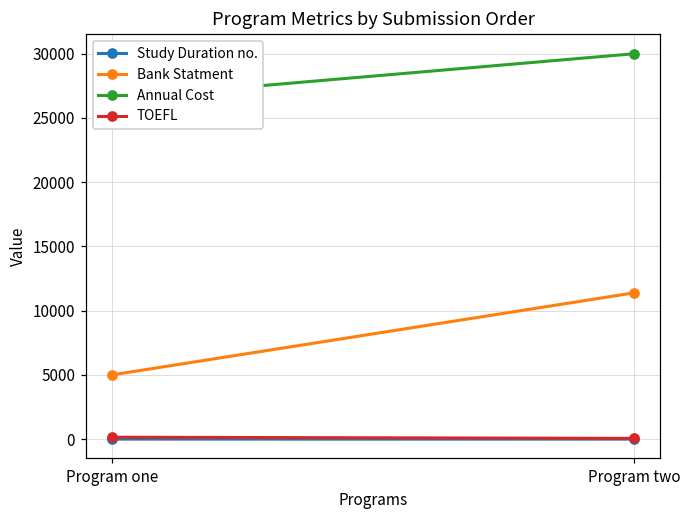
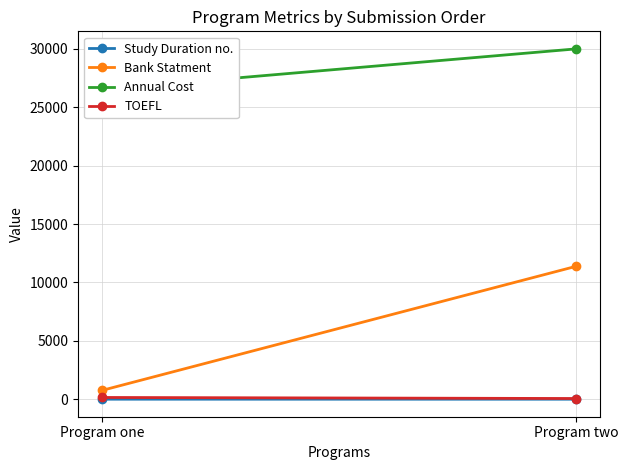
Bank Statment, Program one: 5000 -> 800
